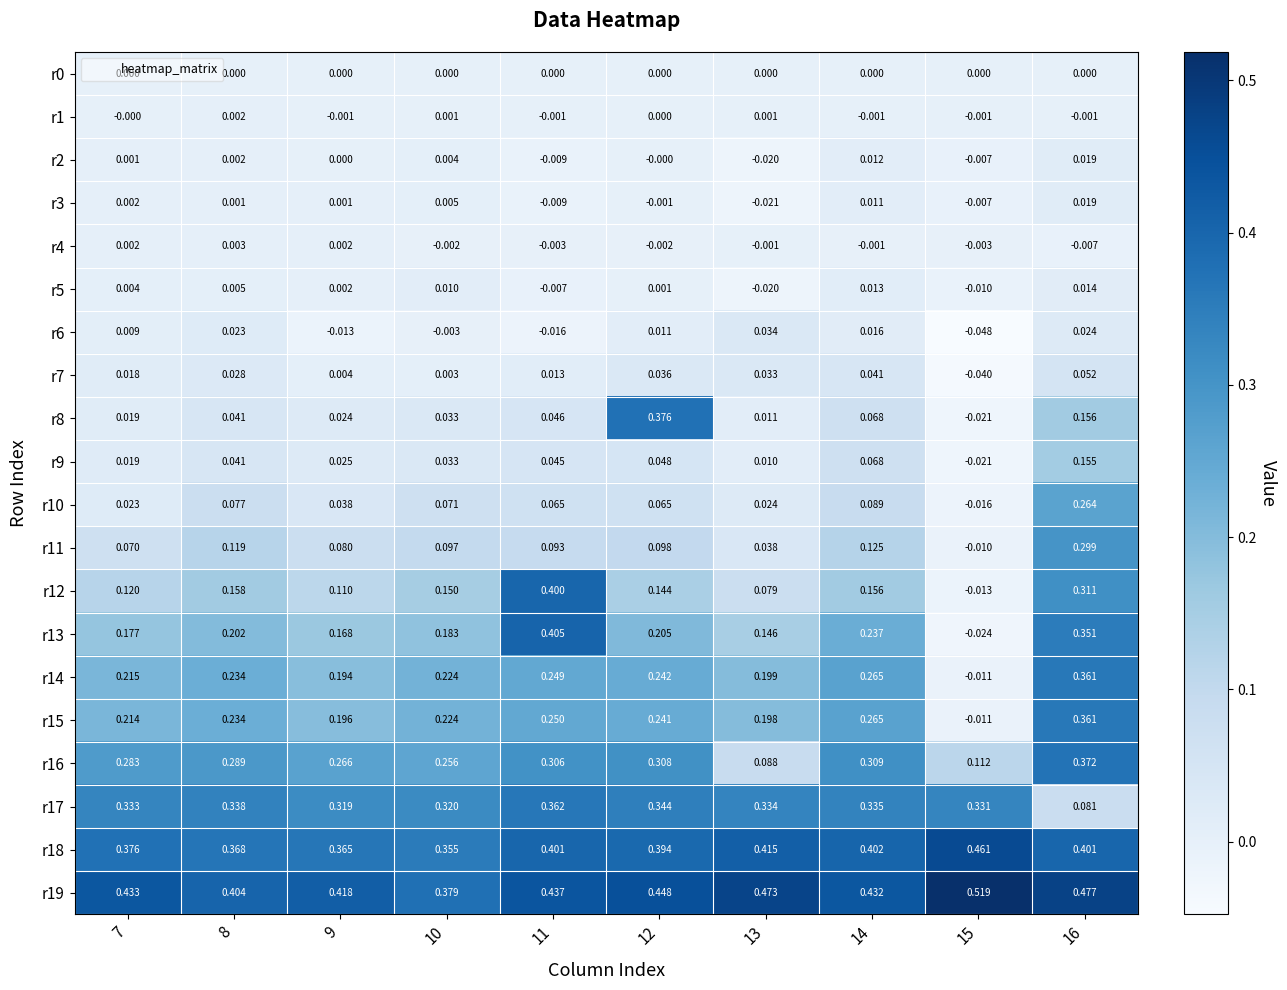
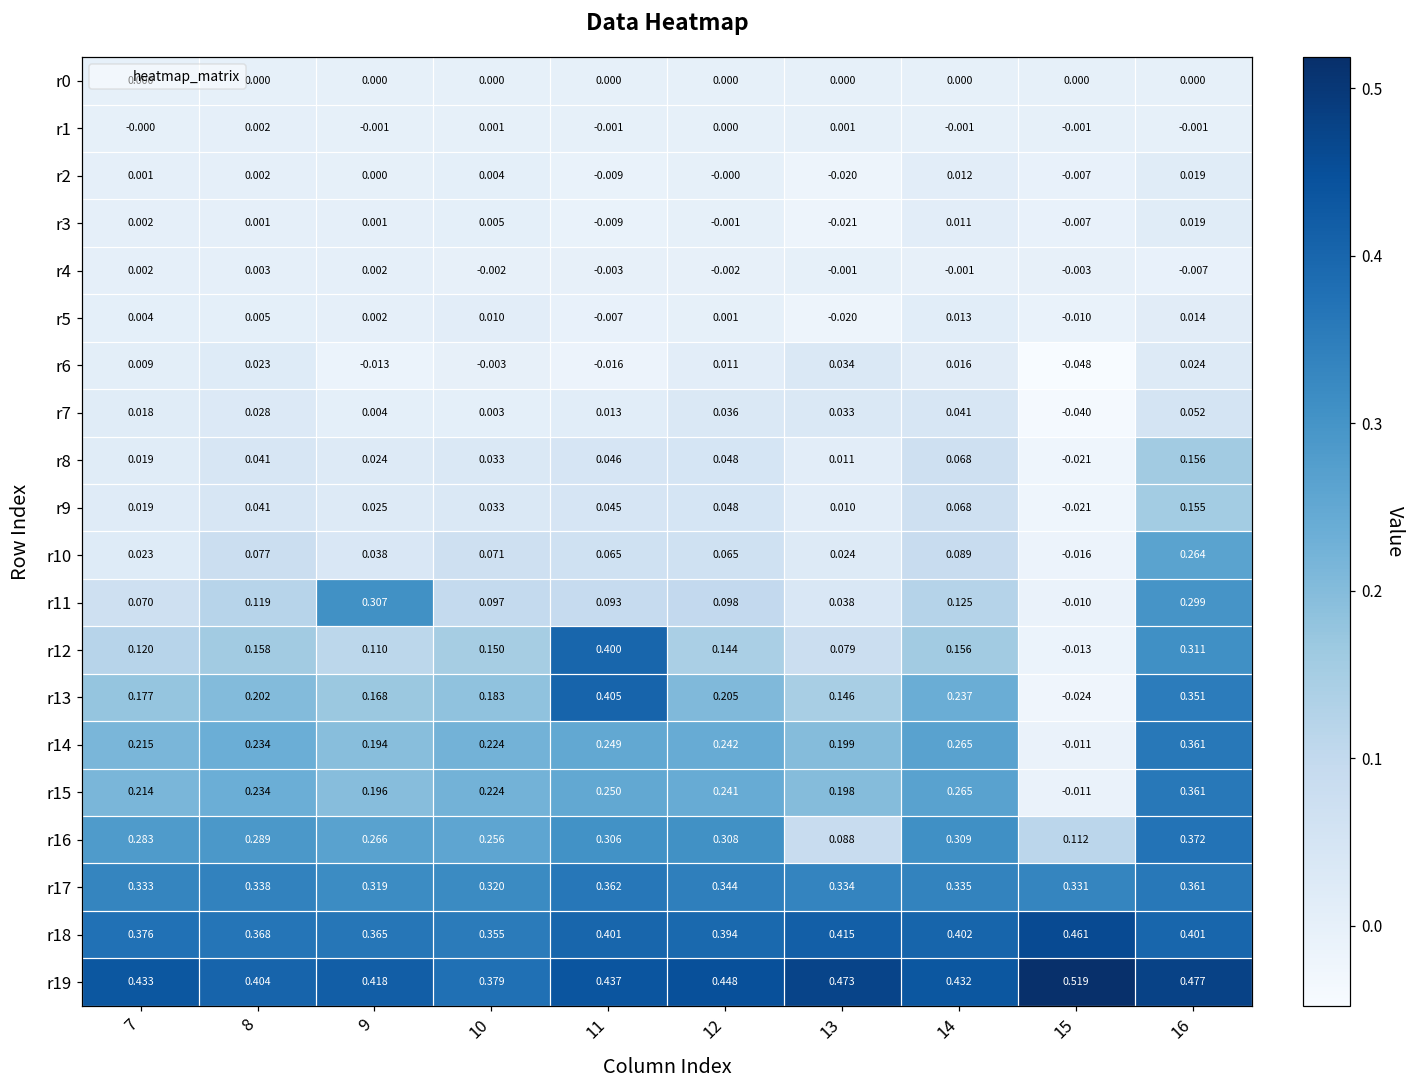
r8, 12: 0.376 -> 0.048
r11, 9: 0.080 -> 0.307
r17, 16: 0.081 -> 0.361
